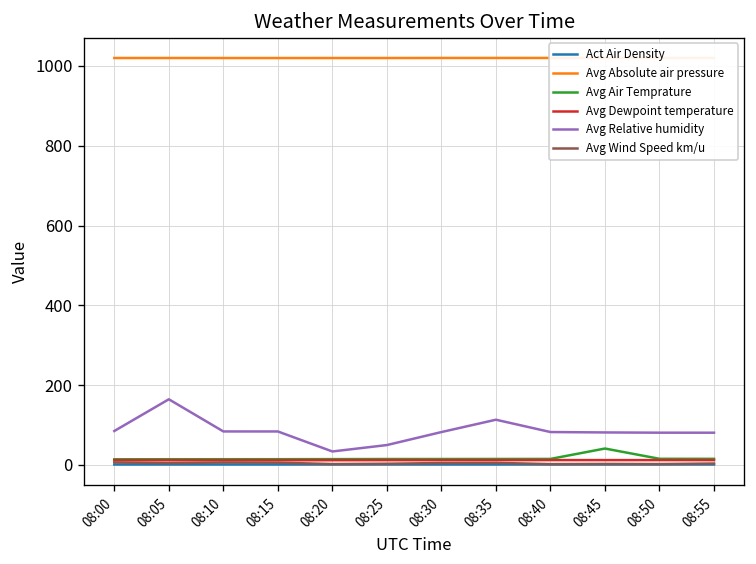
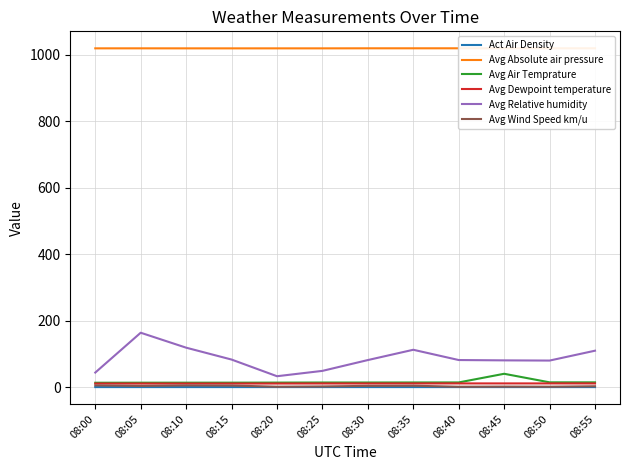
Avg Relative humidity, 08:00: 90 -> 40
Avg Relative humidity, 08:10: 80 -> 120
Avg Relative humidity, 08:55: 80 -> 110
